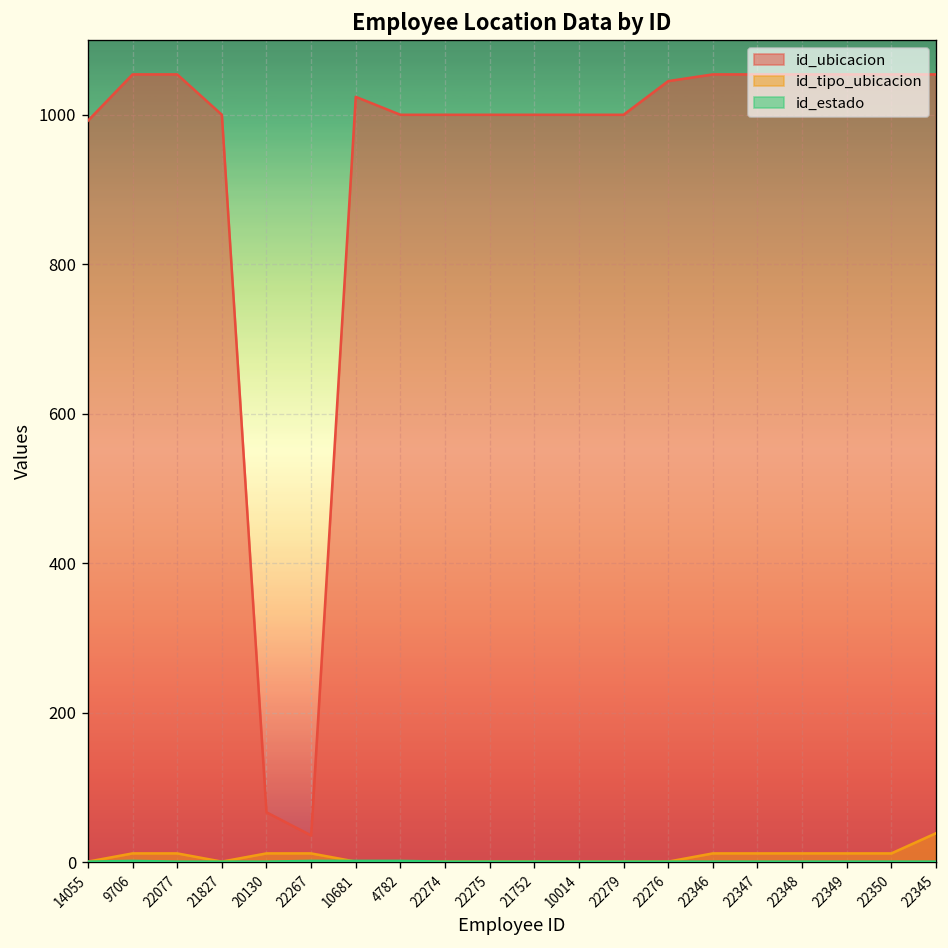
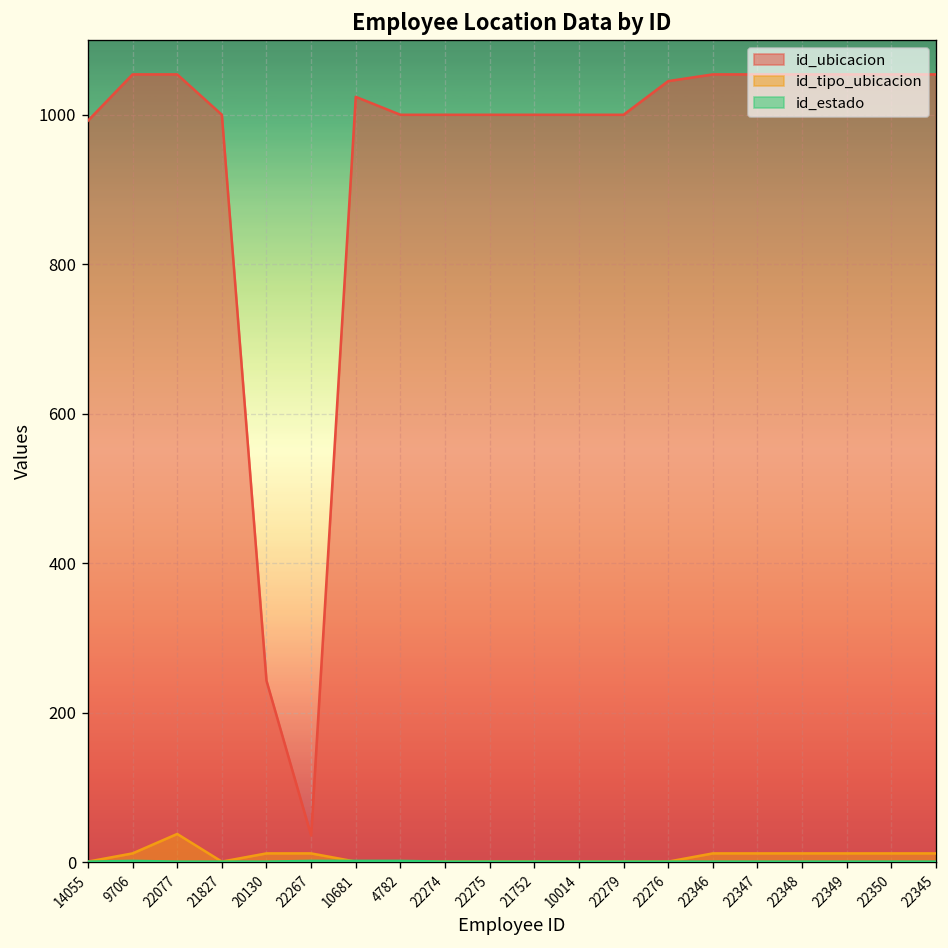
id_tipo_ubicacion, 22077: 10 -> 40
id_ubicacion, 20130: 70 -> 240
id_tipo_ubicacion, 22345: 40 -> 10
